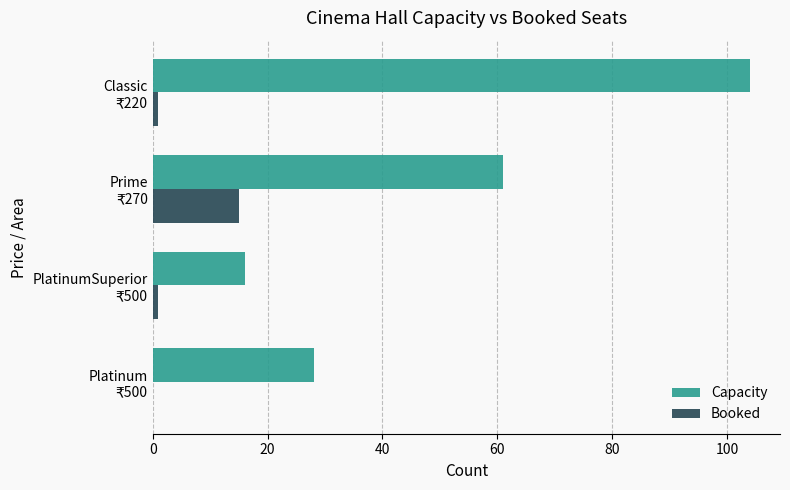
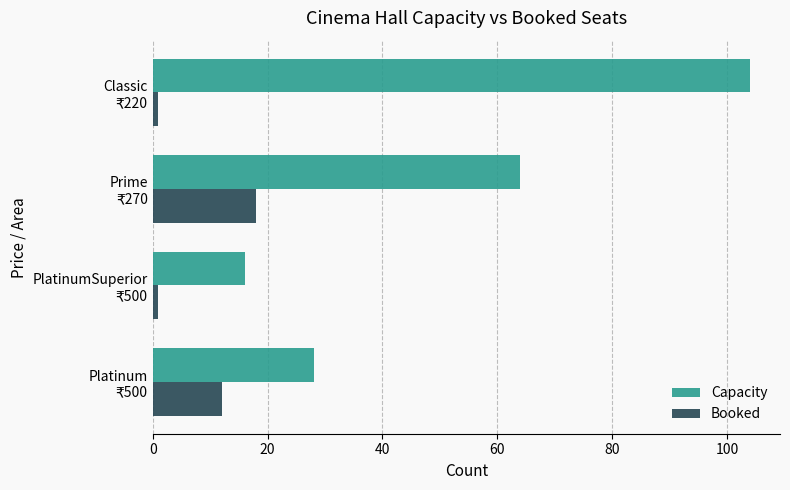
Capacity, Prime ₹270: 61 -> 64
Booked, Prime ₹270: 15 -> 18
Booked, Platinum ₹500: 0 -> 12
